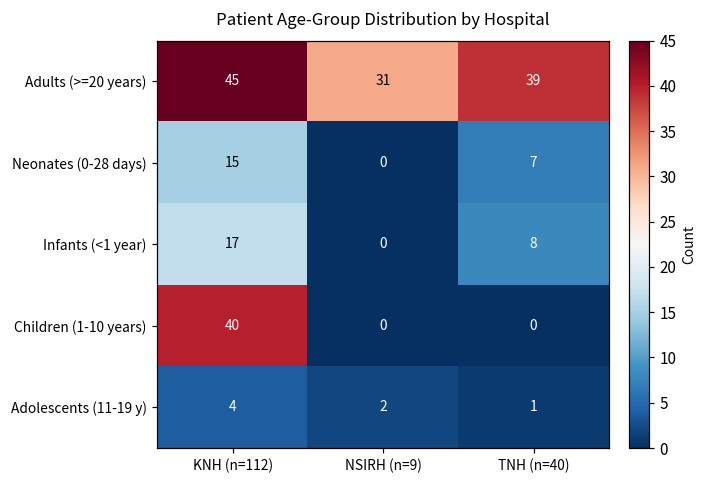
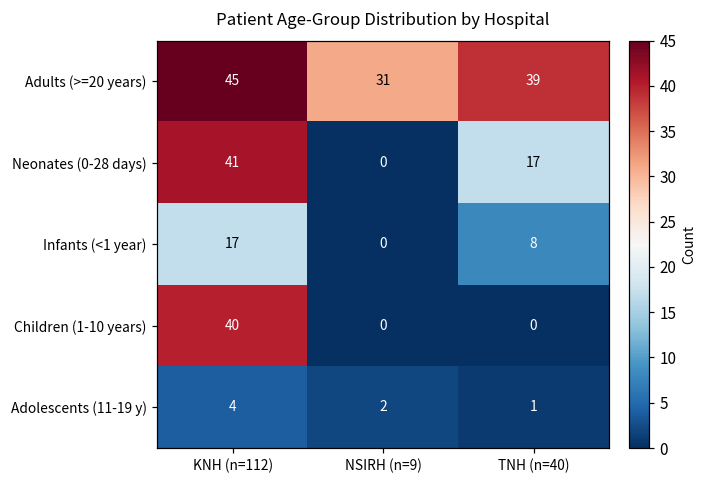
Neonates (0-28 days), KNH (n=112): 15 -> 41
Neonates (0-28 days), TNH (n=40): 7 -> 17
